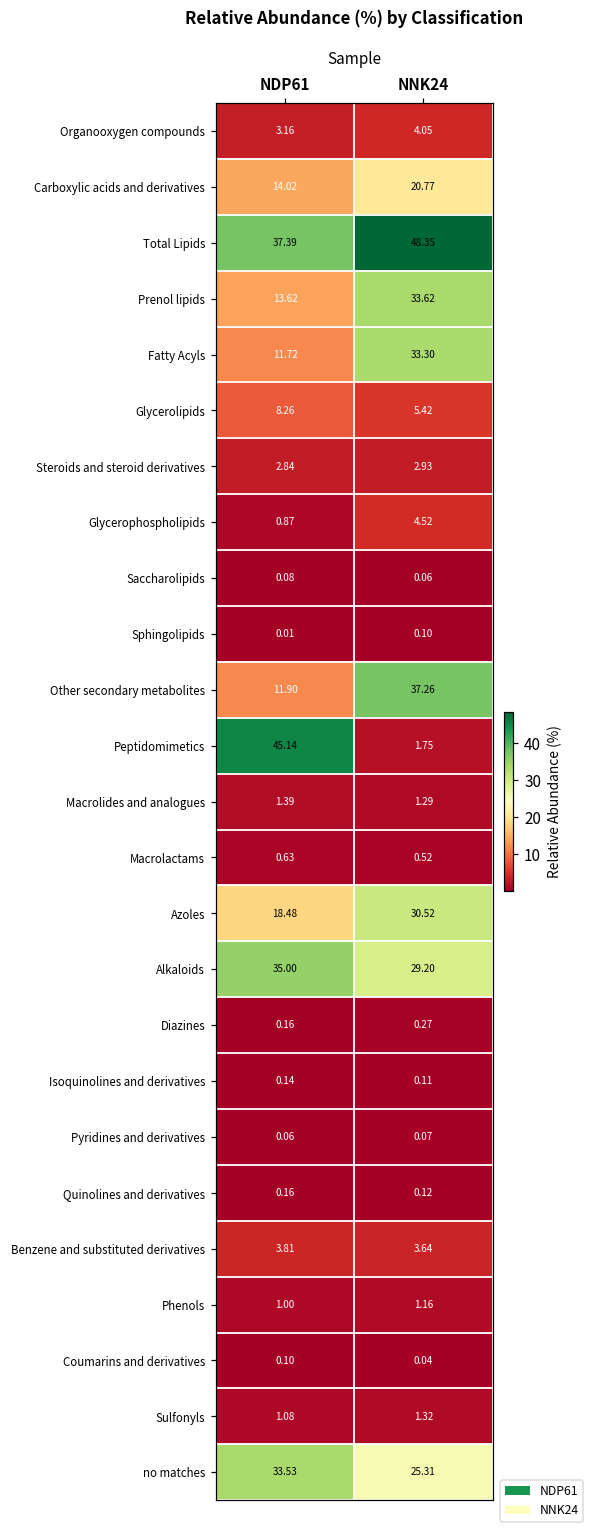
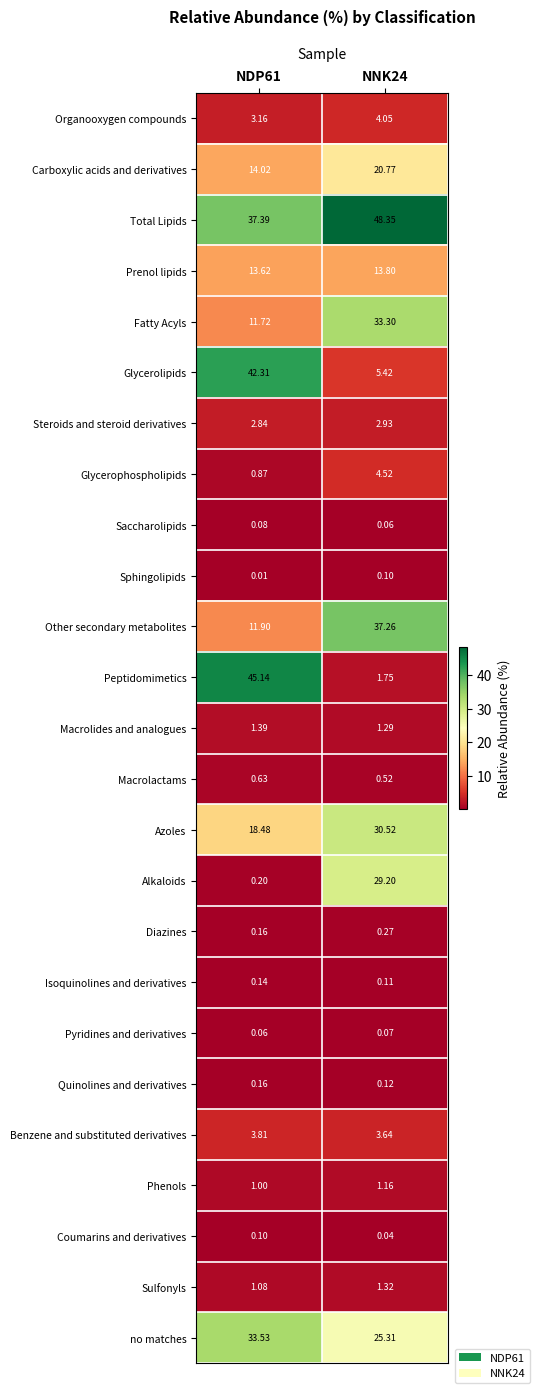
Prenol lipids, NNK24: 33.62 -> 13.80
Glycerolipids, NDP61: 8.26 -> 42.31
Alkaloids, NDP61: 35.00 -> 0.20
